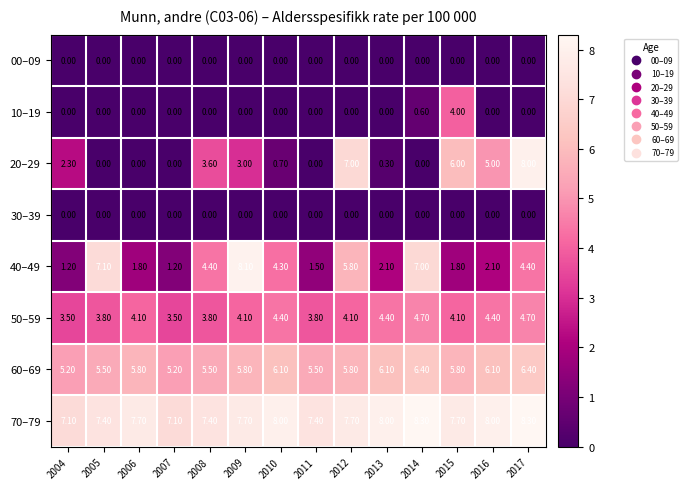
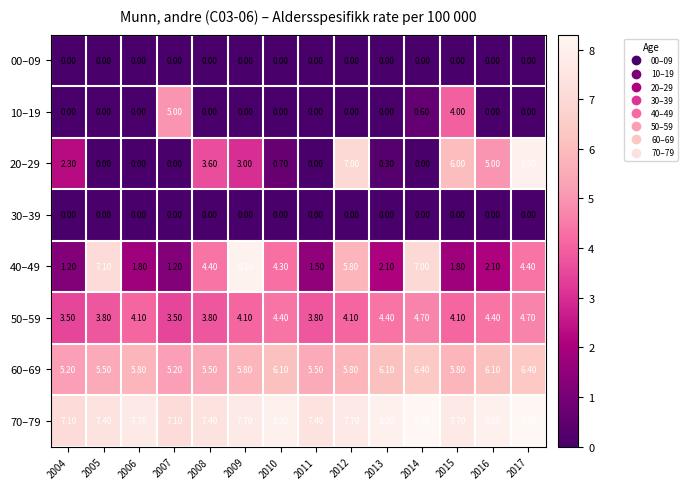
10–19, 2007: 0.00 -> 5.00
